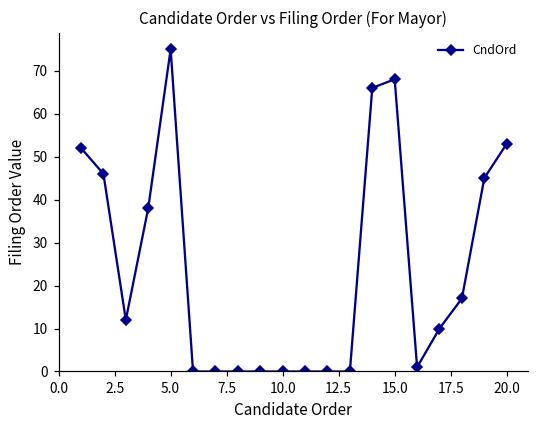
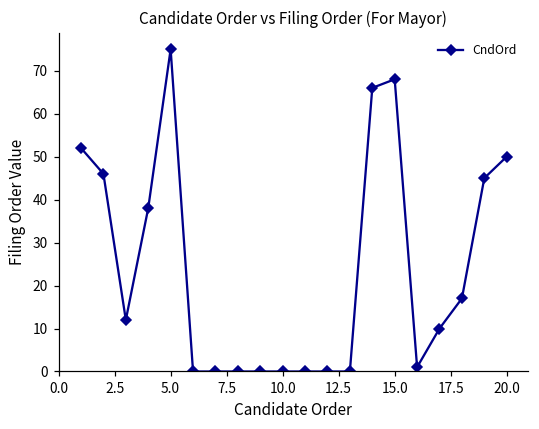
20.0: 53 -> 50
